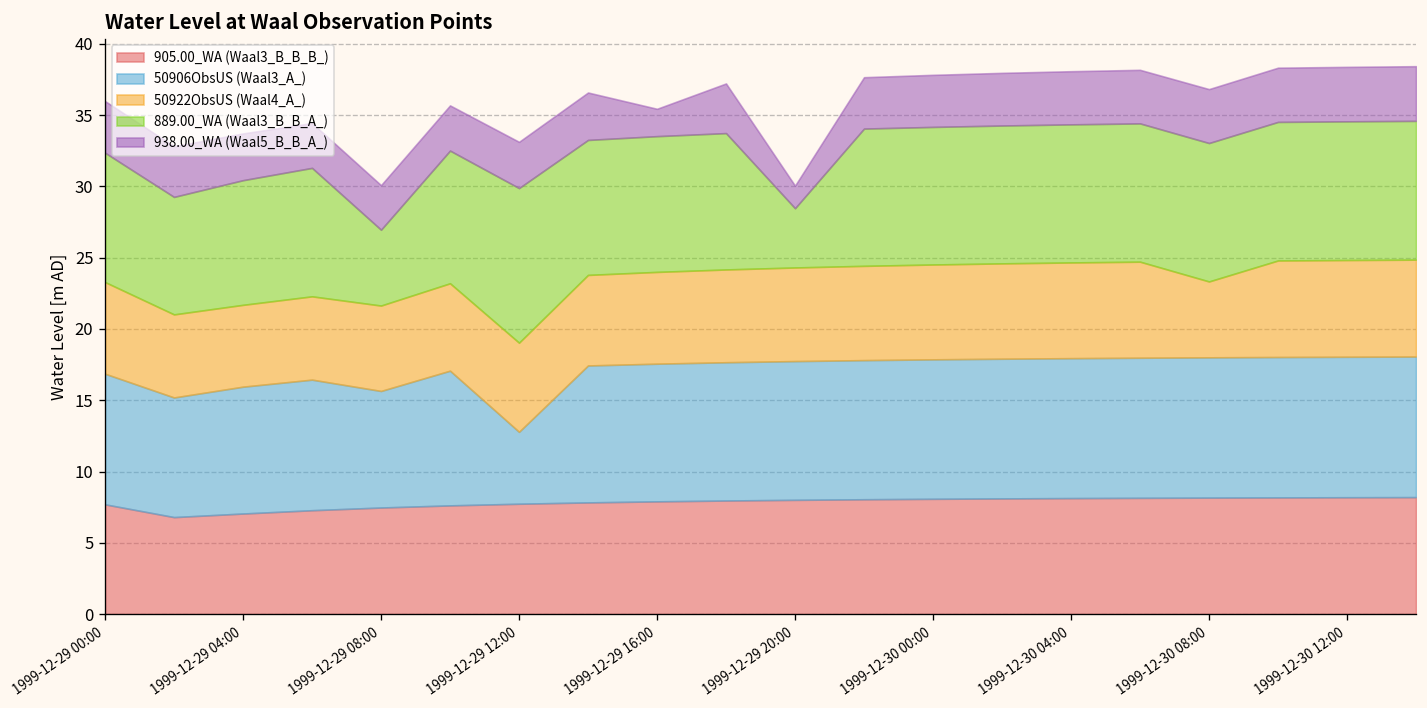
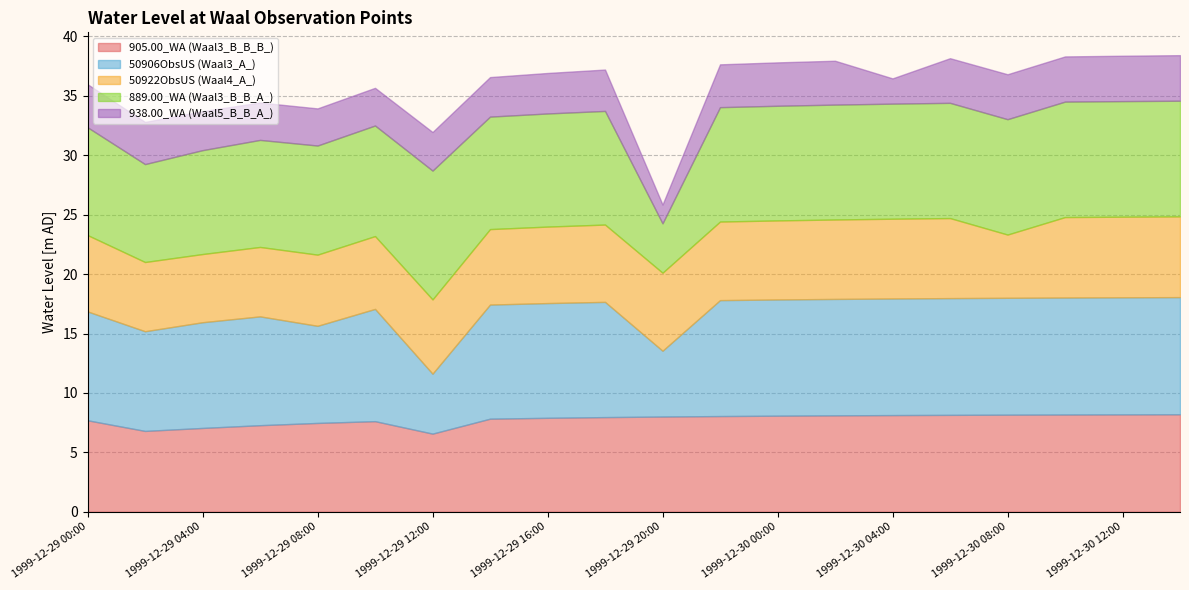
889.00_WA (Waal3_B_B_A_), 1999-12-29 08:00: 5.3 -> 9.2
905.00_WA (Waal3_B_B_B_), 1999-12-29 12:00: 7.7 -> 6.6
938.00_WA (Waal5_B_B_A_), 1999-12-29 16:00: 1.9 -> 3.4
50906ObsUS (Waal3_A_), 1999-12-29 20:00: 9.7 -> 5.5
938.00_WA (Waal5_B_B_A_), 1999-12-30 04:00: 3.7 -> 2.1
